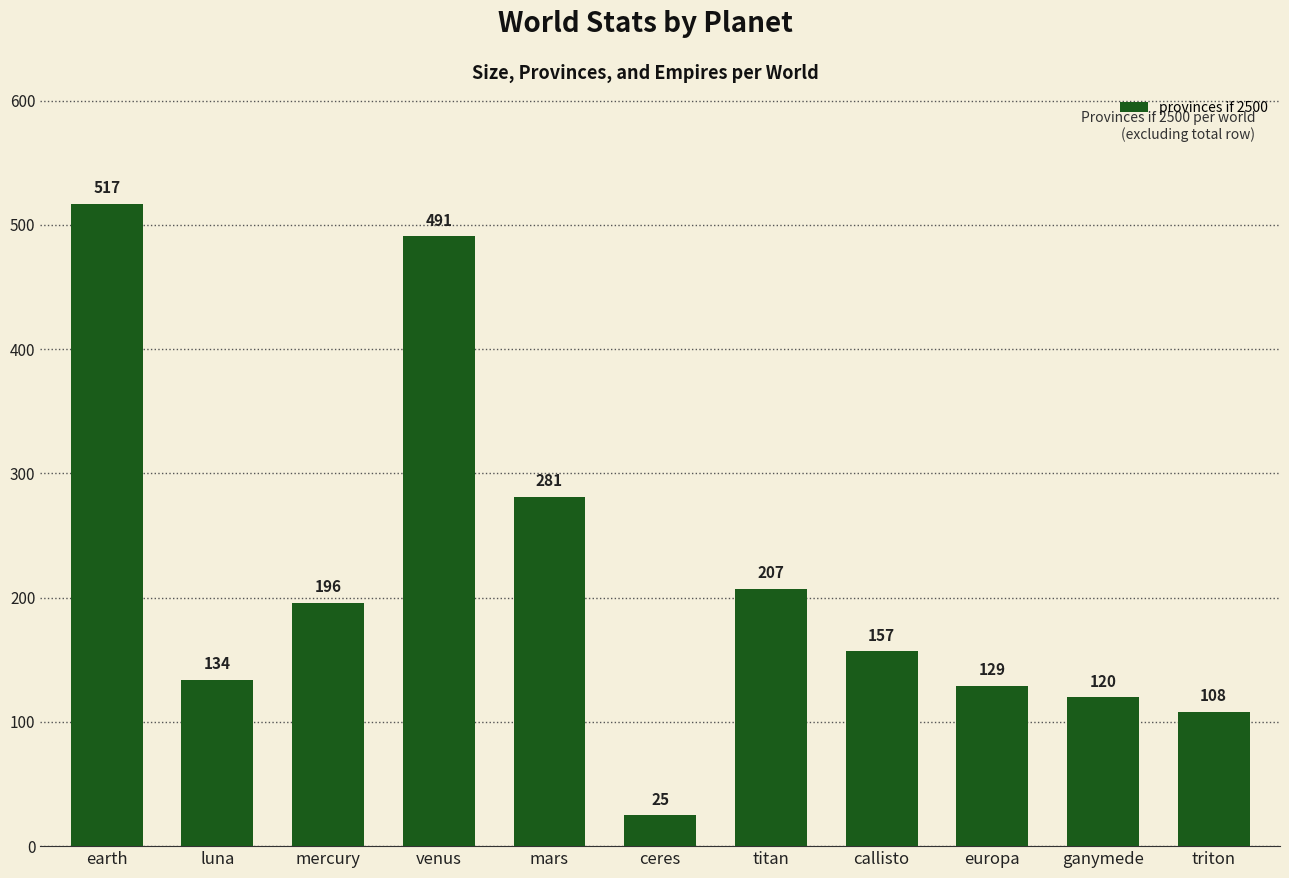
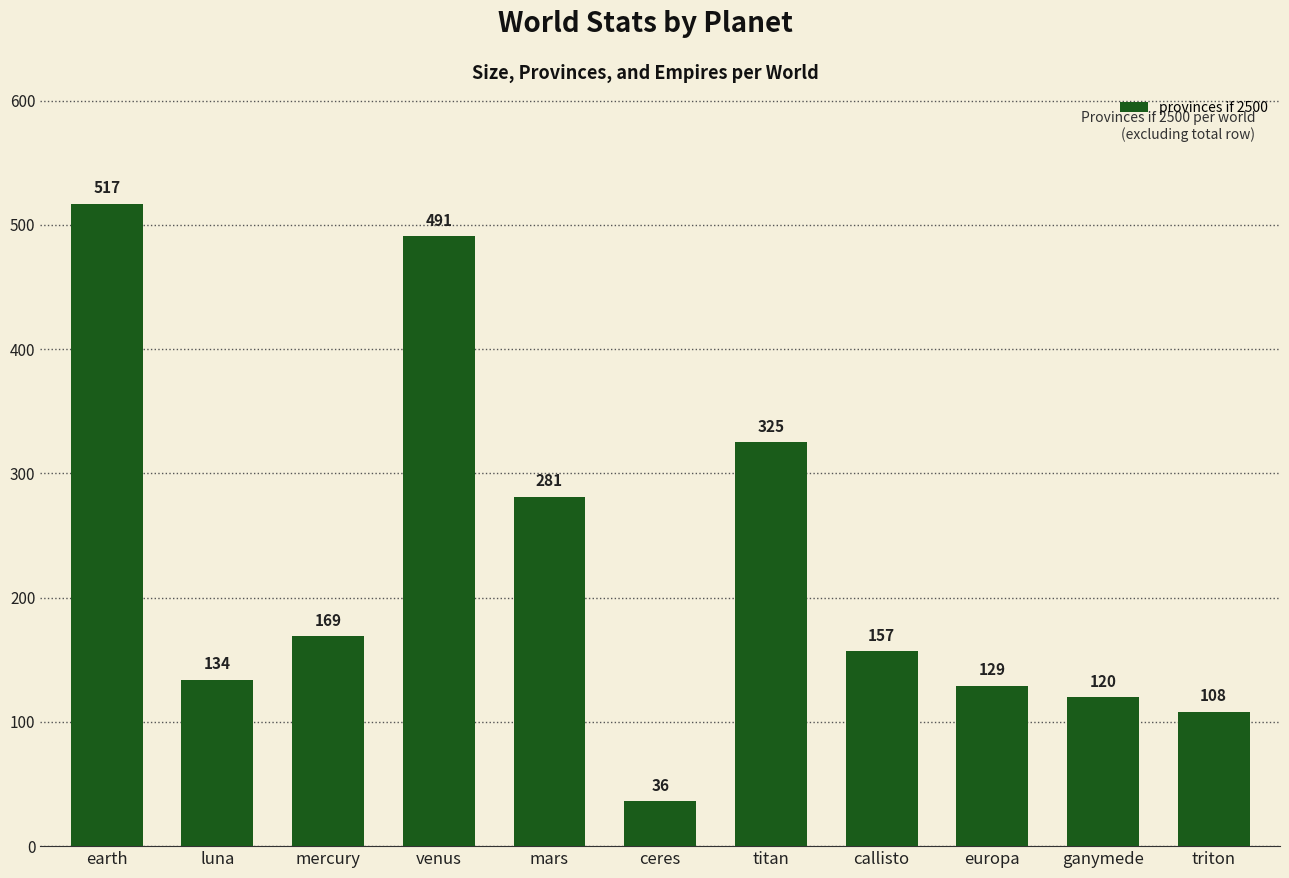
mercury: 196 -> 169
ceres: 25 -> 36
titan: 207 -> 325
